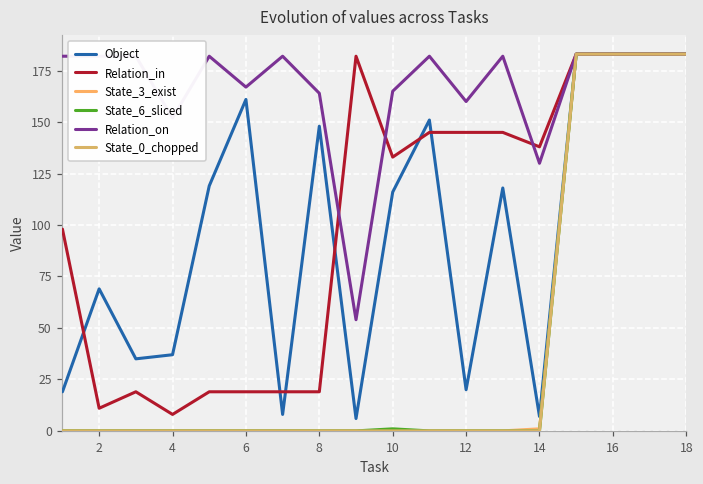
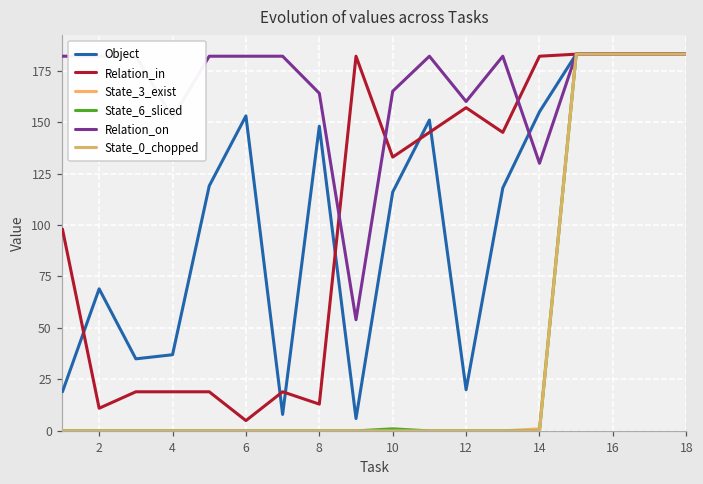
Relation_in, 4: 8 -> 19
Object, 6: 161 -> 153
Relation_in, 6: 19 -> 5
Relation_on, 6: 167 -> 182
Relation_in, 8: 19 -> 13
Relation_in, 12: 145 -> 157
Object, 14: 7 -> 155
Relation_in, 14: 138 -> 182
